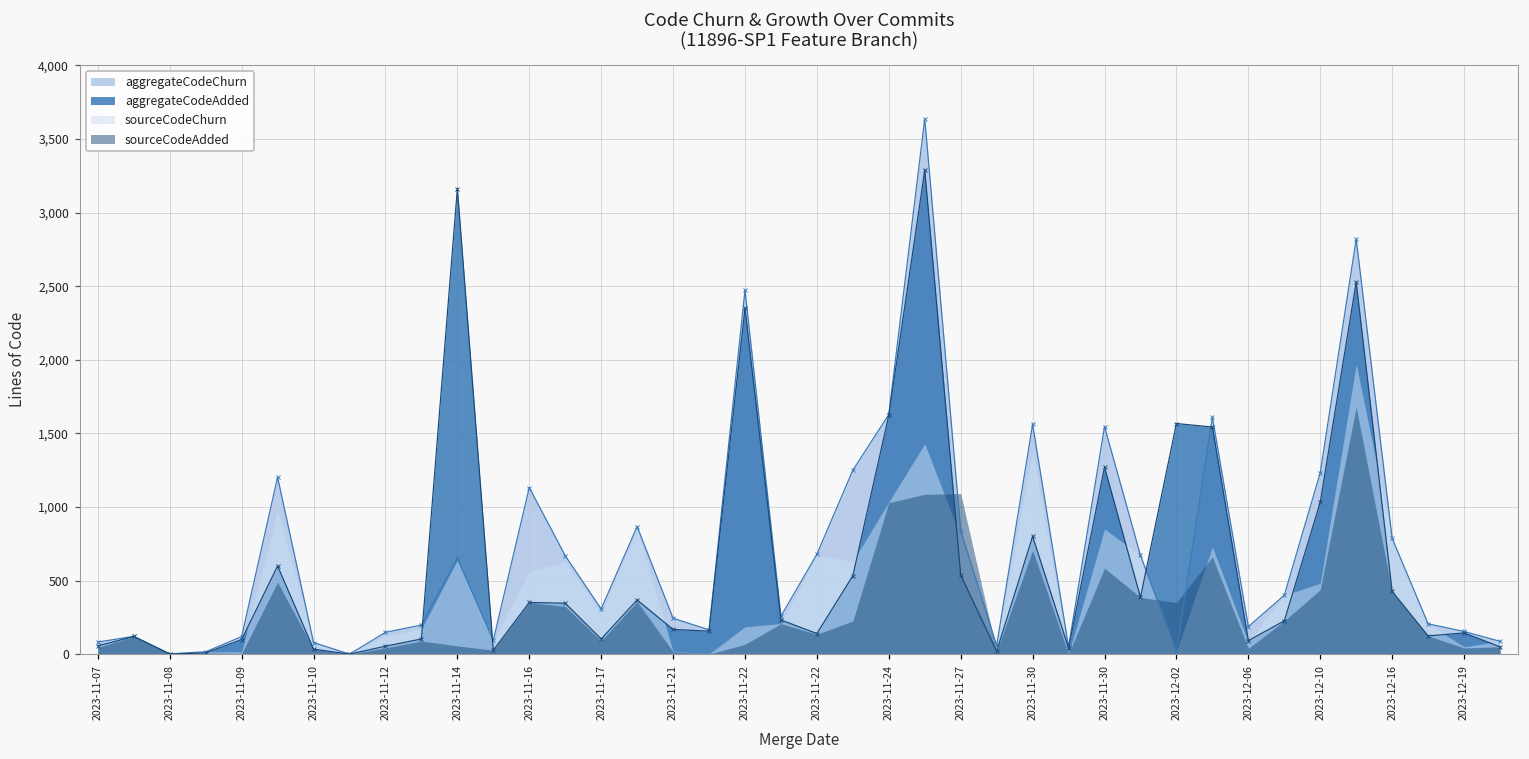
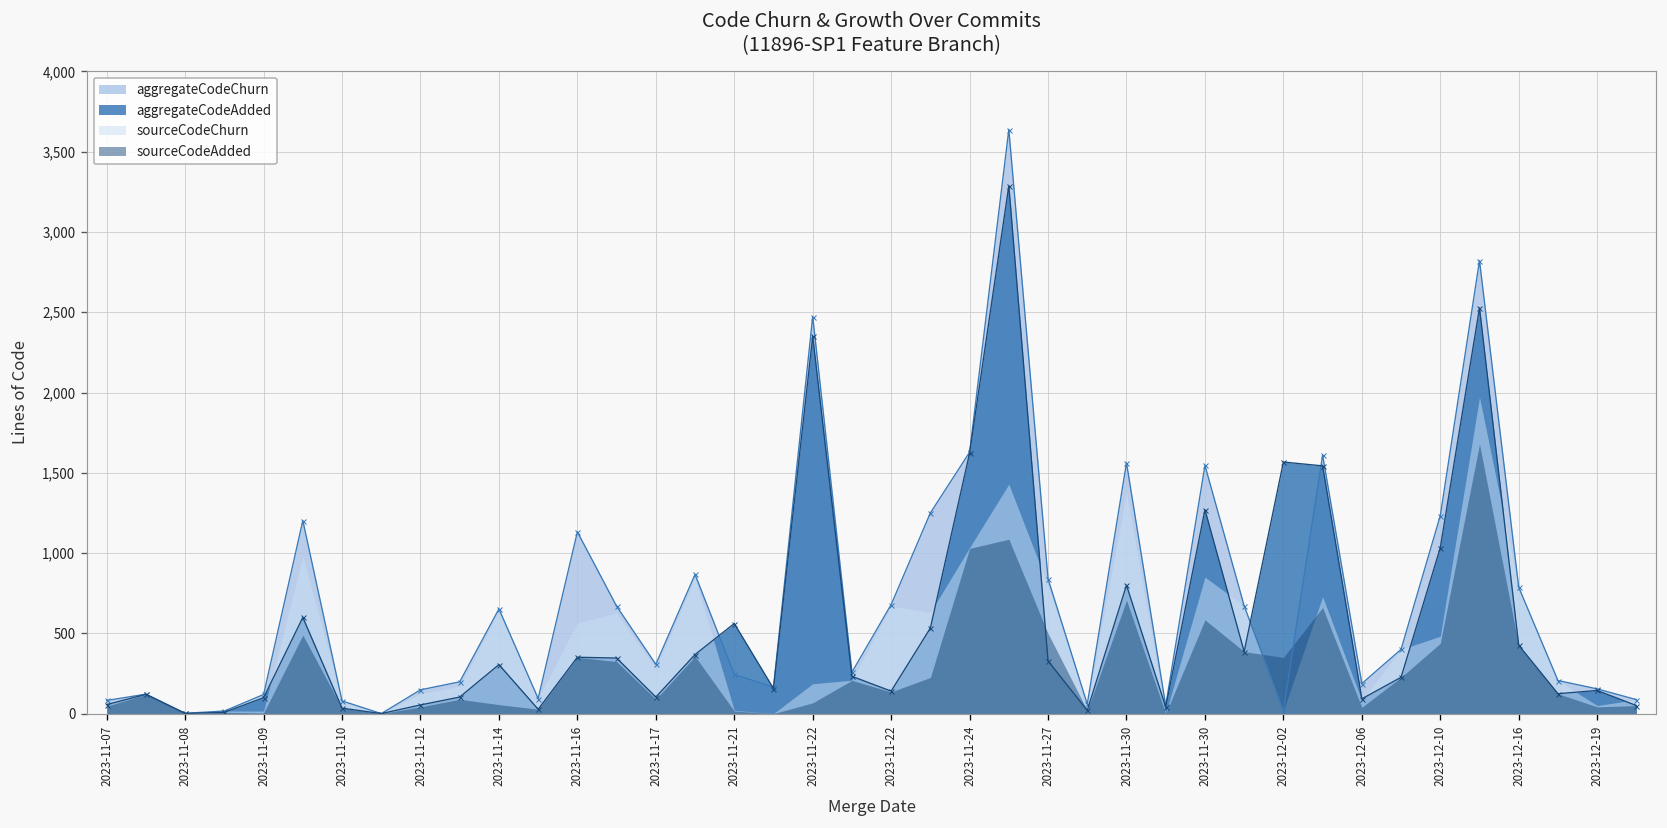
aggregateCodeAdded, 2023-11-14: 3,160 -> 310
aggregateCodeAdded, 2023-11-21: 170 -> 560
aggregateCodeAdded, 2023-11-27: 540 -> 330
sourceCodeAdded, 2023-11-27: 1,090 -> 500
